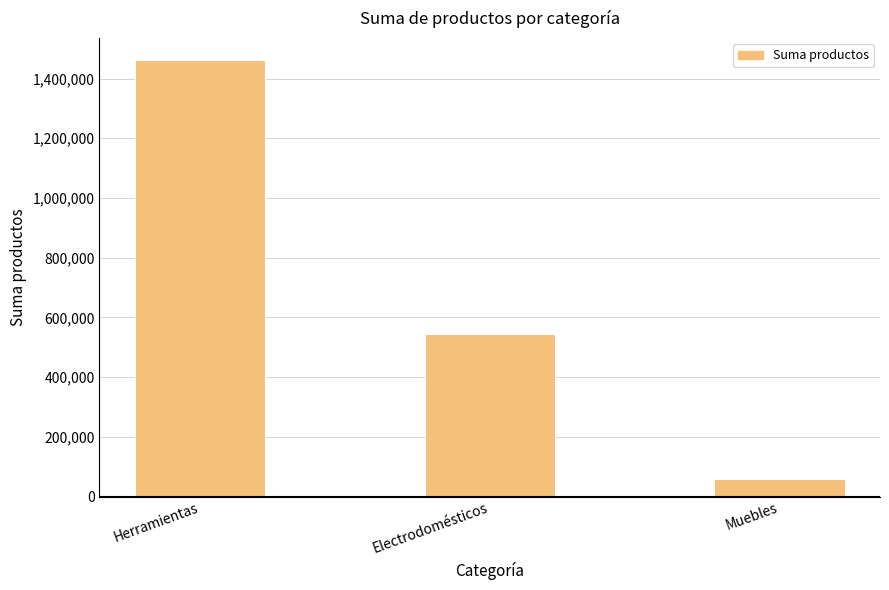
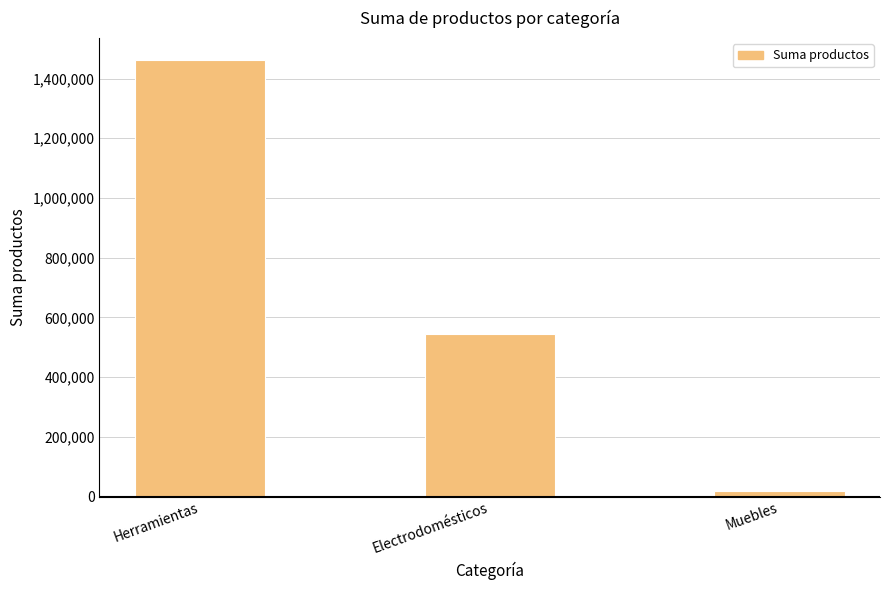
Muebles: 60,000 -> 20,000
